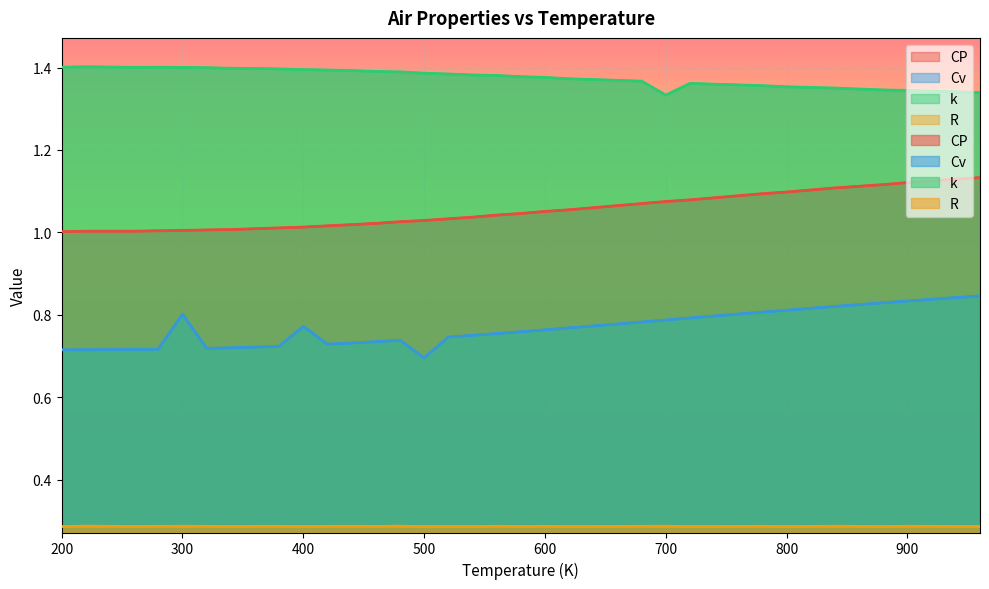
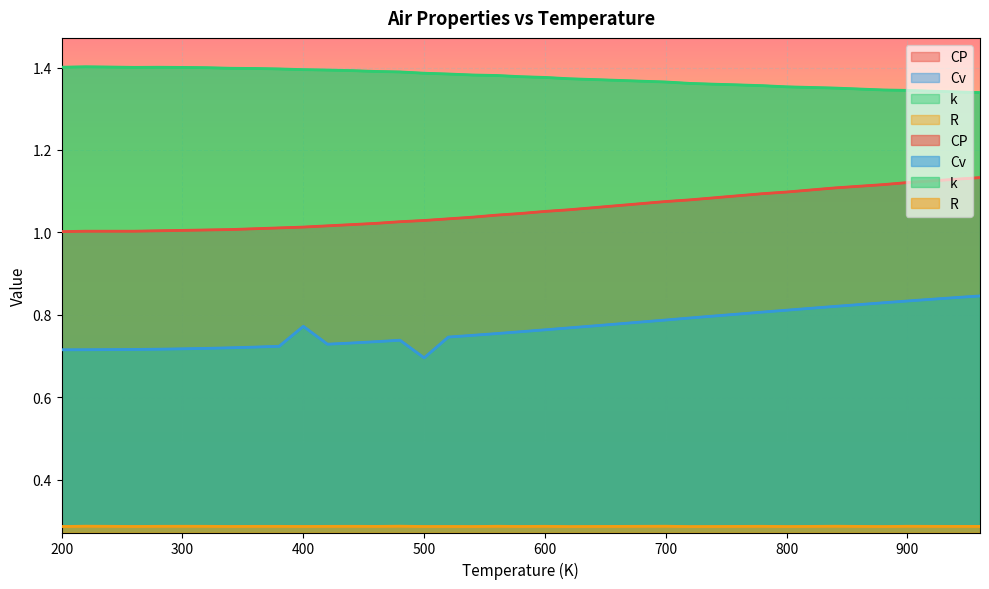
Cv, 300: 0.80 -> 0.72
k, 700: 1.33 -> 1.36
